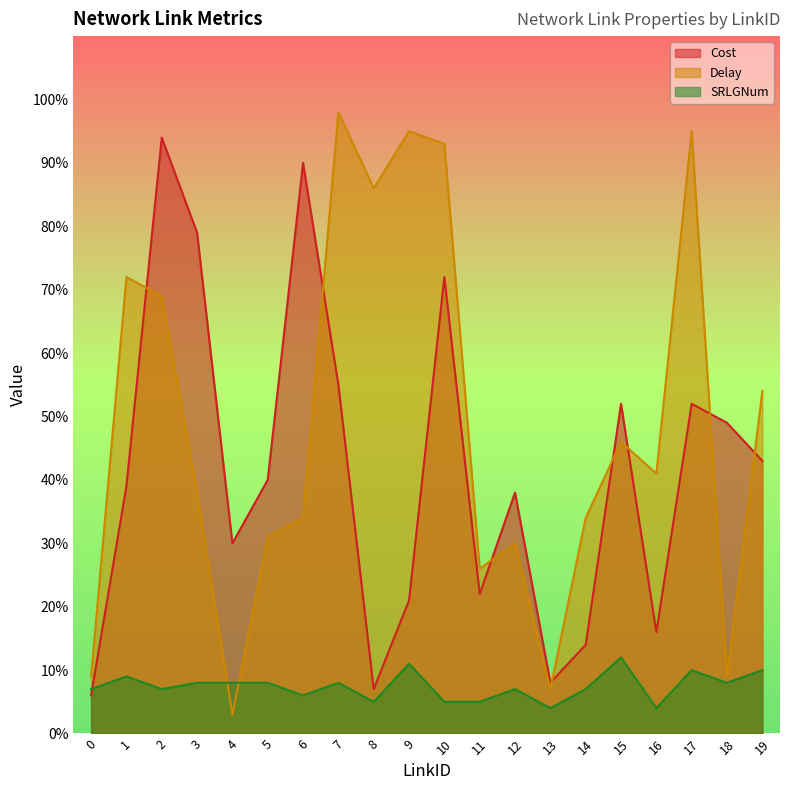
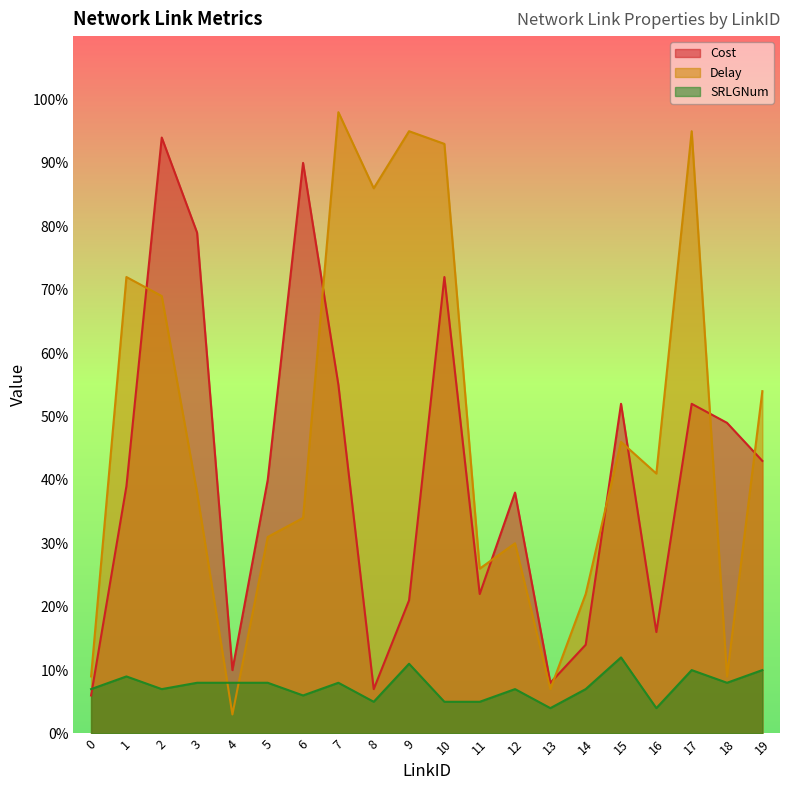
Cost, 4: 30% -> 10%
Delay, 14: 34% -> 22%
